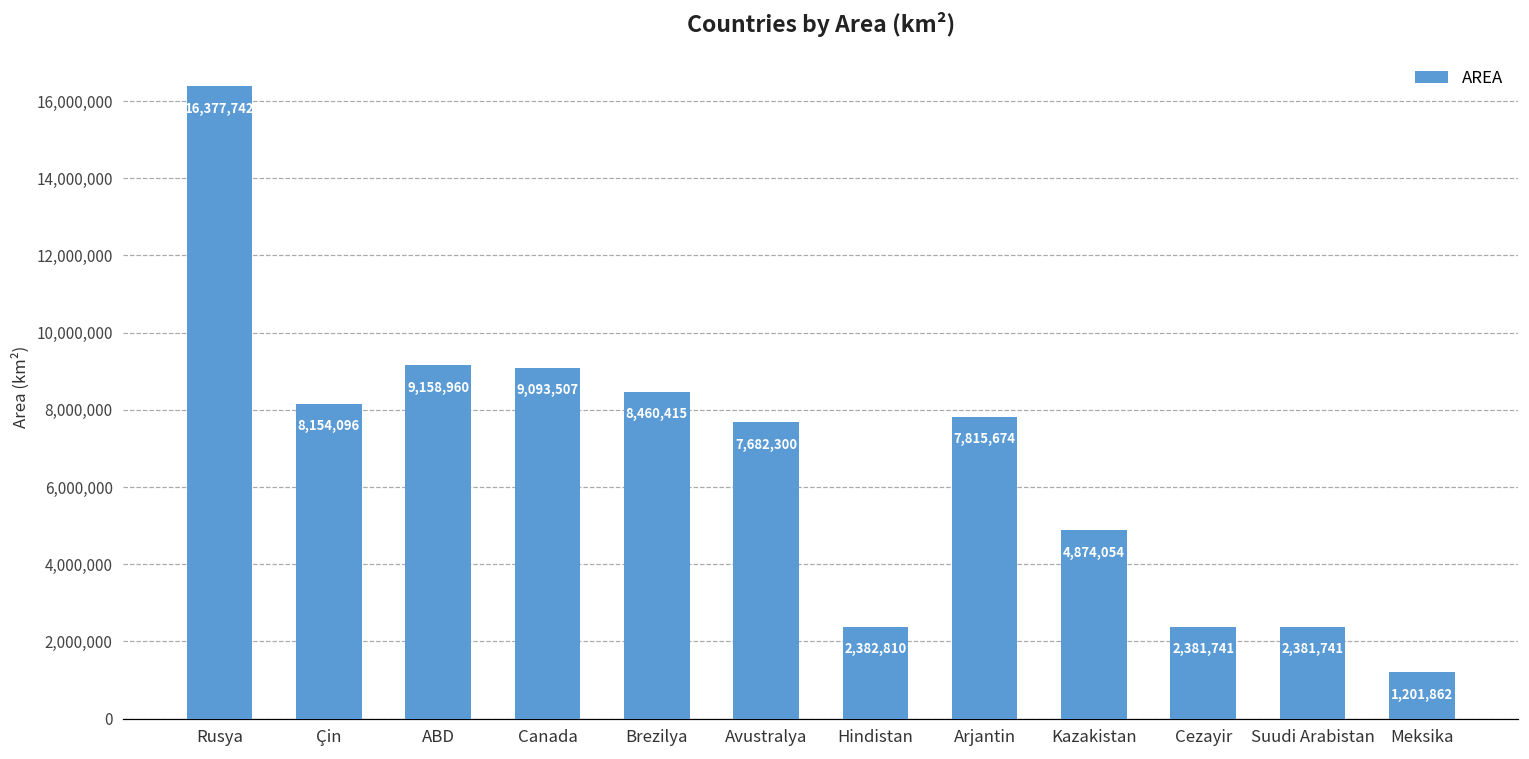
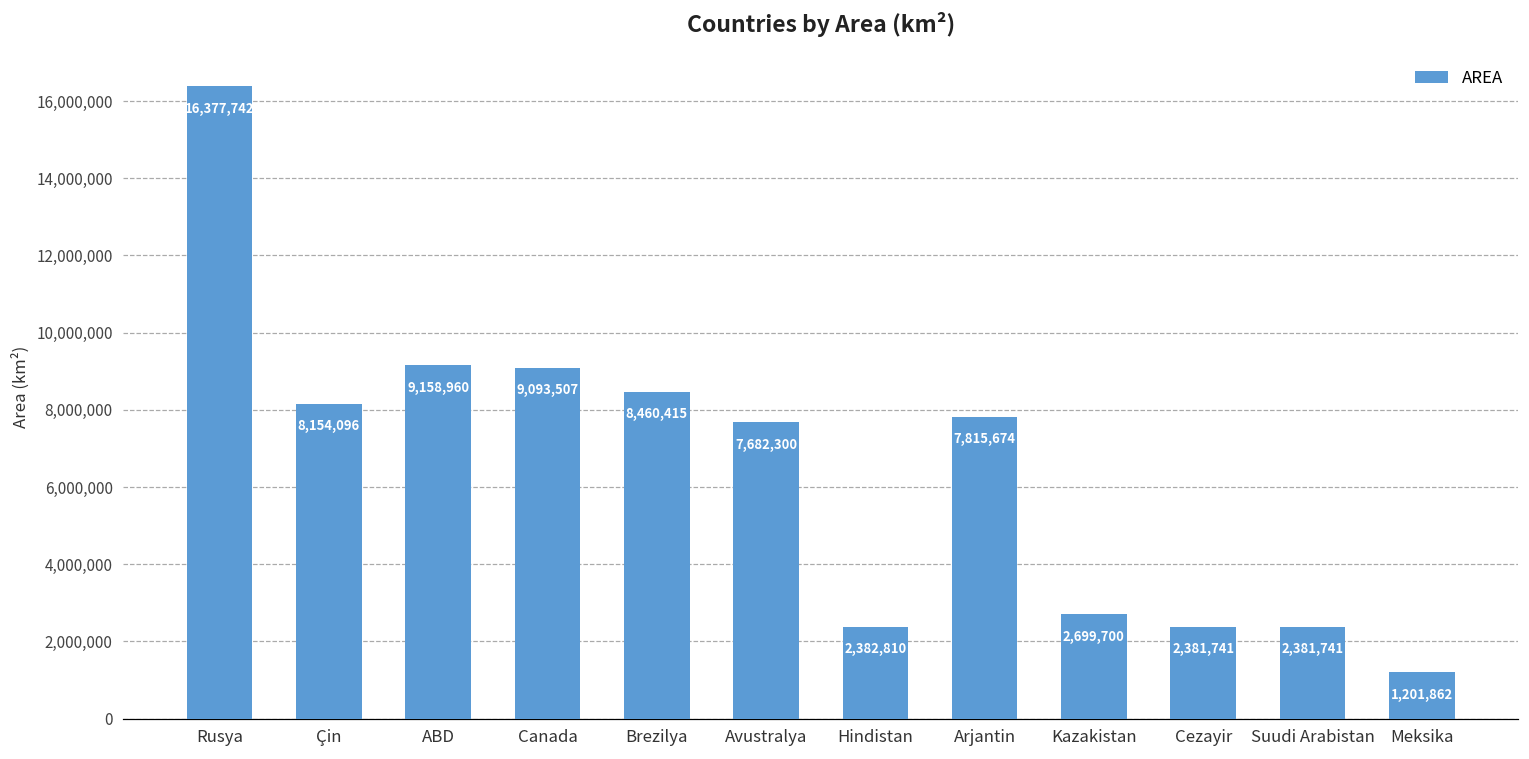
Kazakistan: 4,874,054 -> 2,699,700
